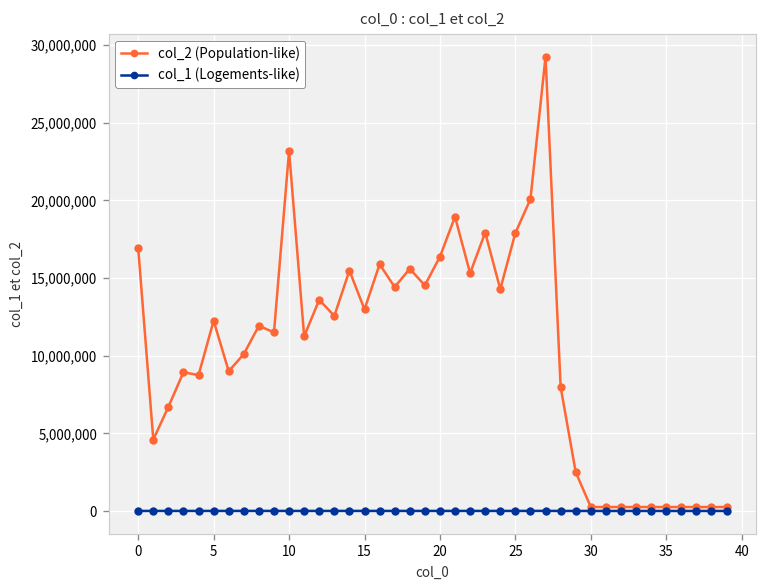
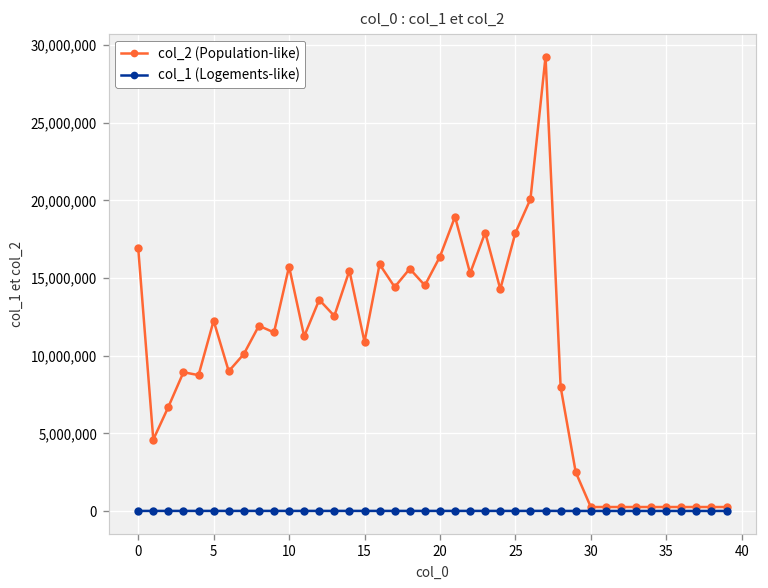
col_2 (Population-like), 10: 23,200,000 -> 15,700,000
col_2 (Population-like), 15: 13,000,000 -> 10,900,000
